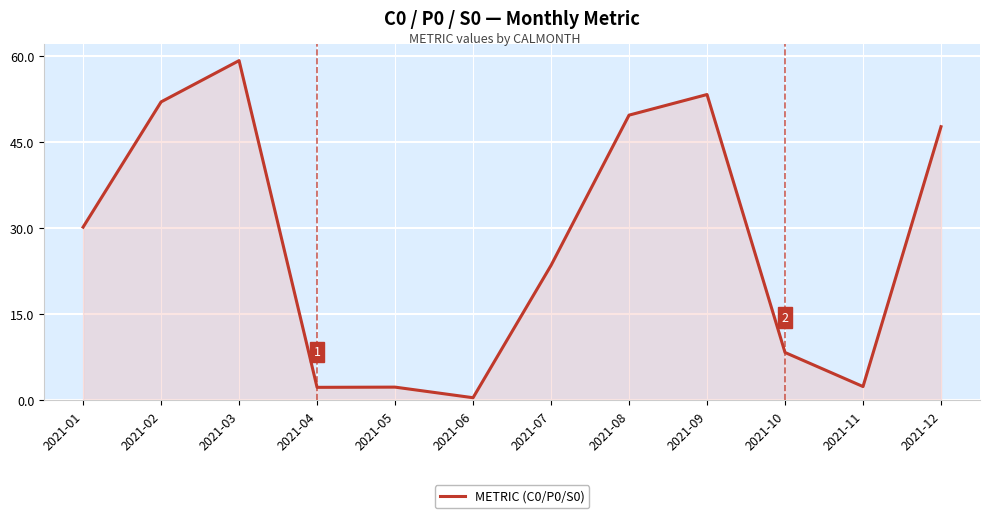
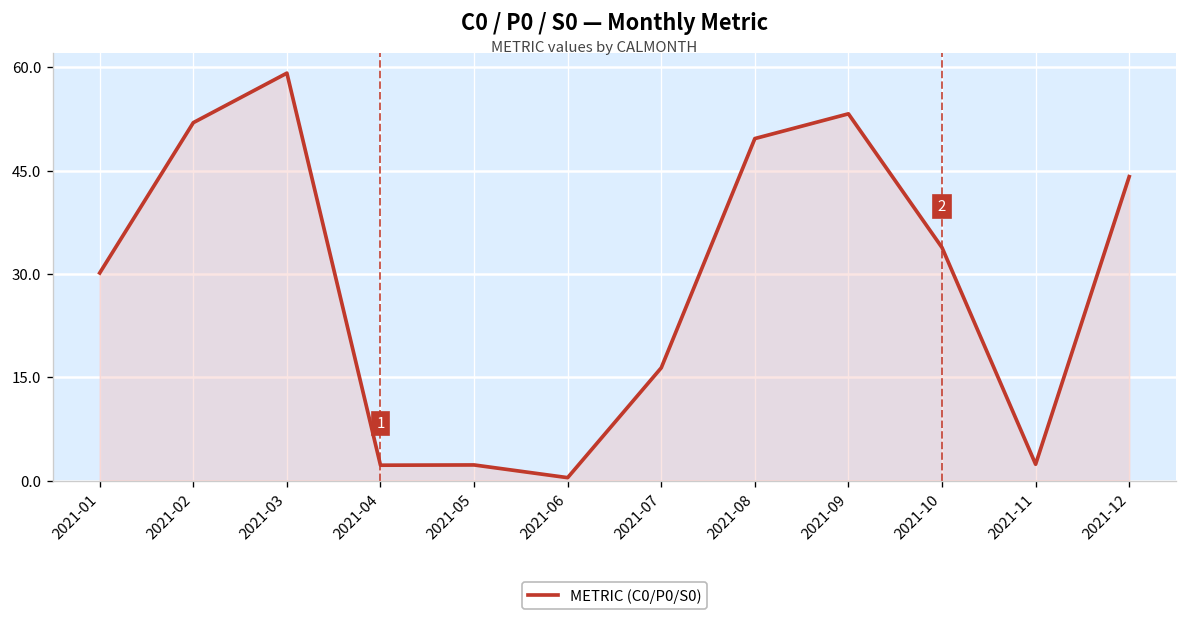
2021-07: 23 -> 16
2021-10: 8 -> 34
2021-12: 48 -> 44
